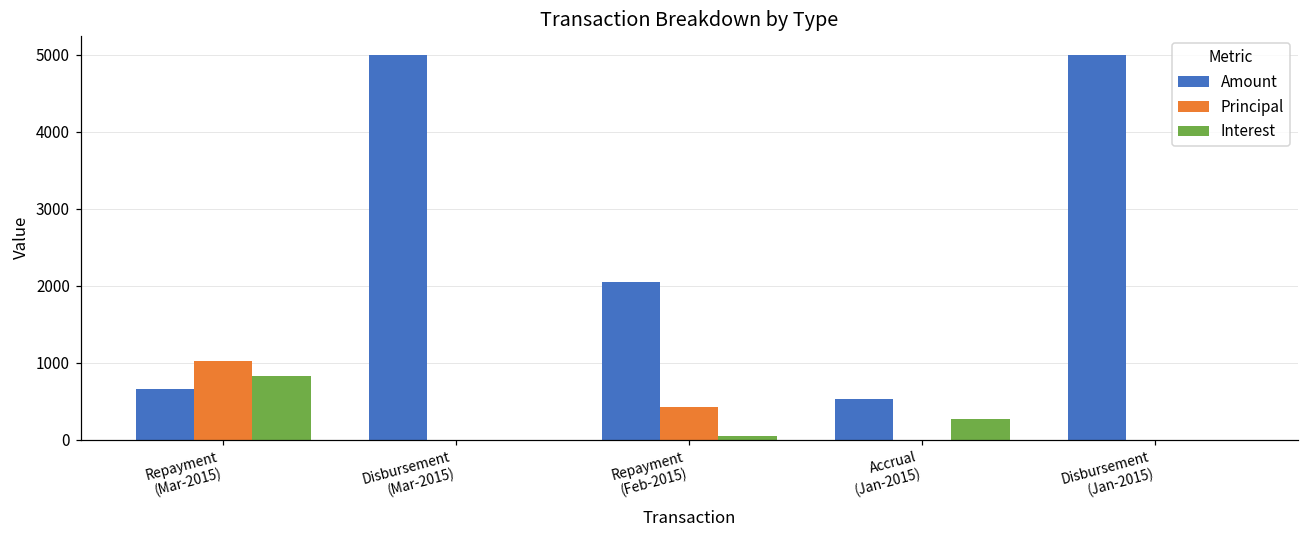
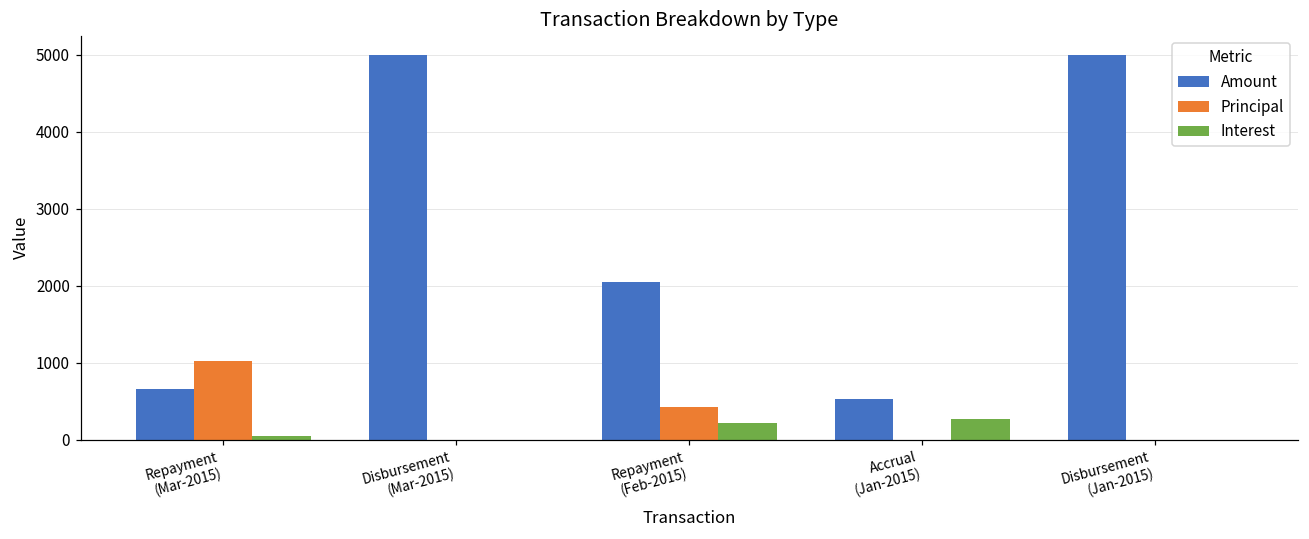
Interest, Repayment (Mar-2015): 800 -> 0
Interest, Repayment (Feb-2015): 100 -> 200
